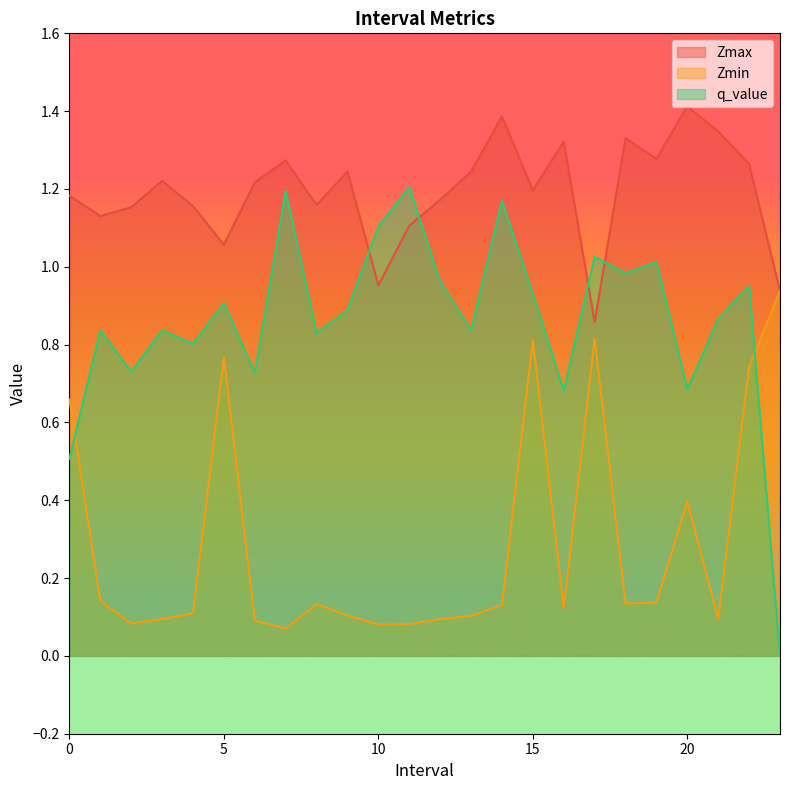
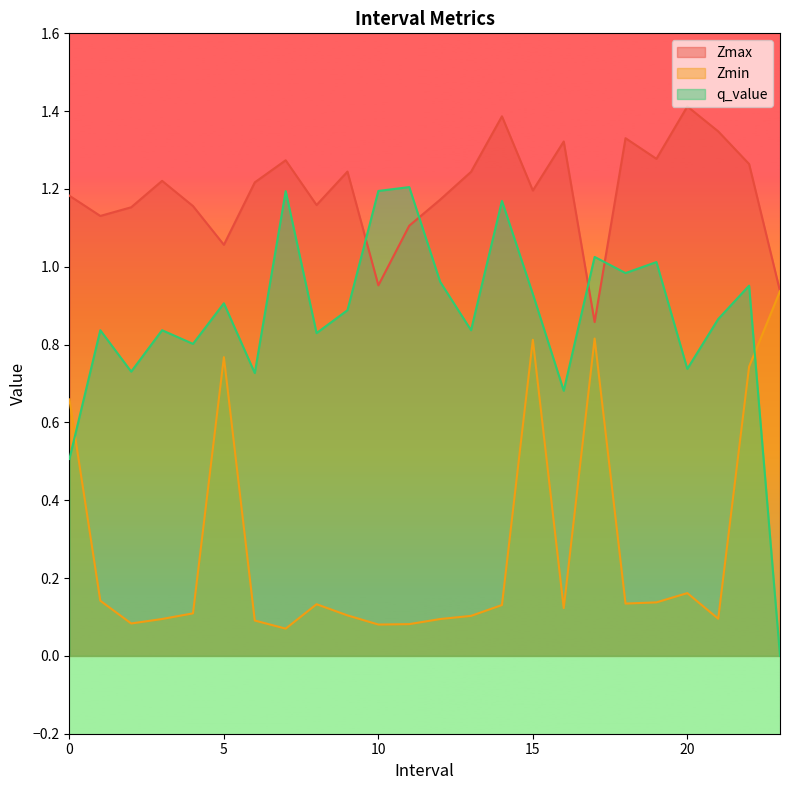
q_value, 10: 1.10 -> 1.19
Zmin, 20: 0.40 -> 0.16
q_value, 20: 0.69 -> 0.74
